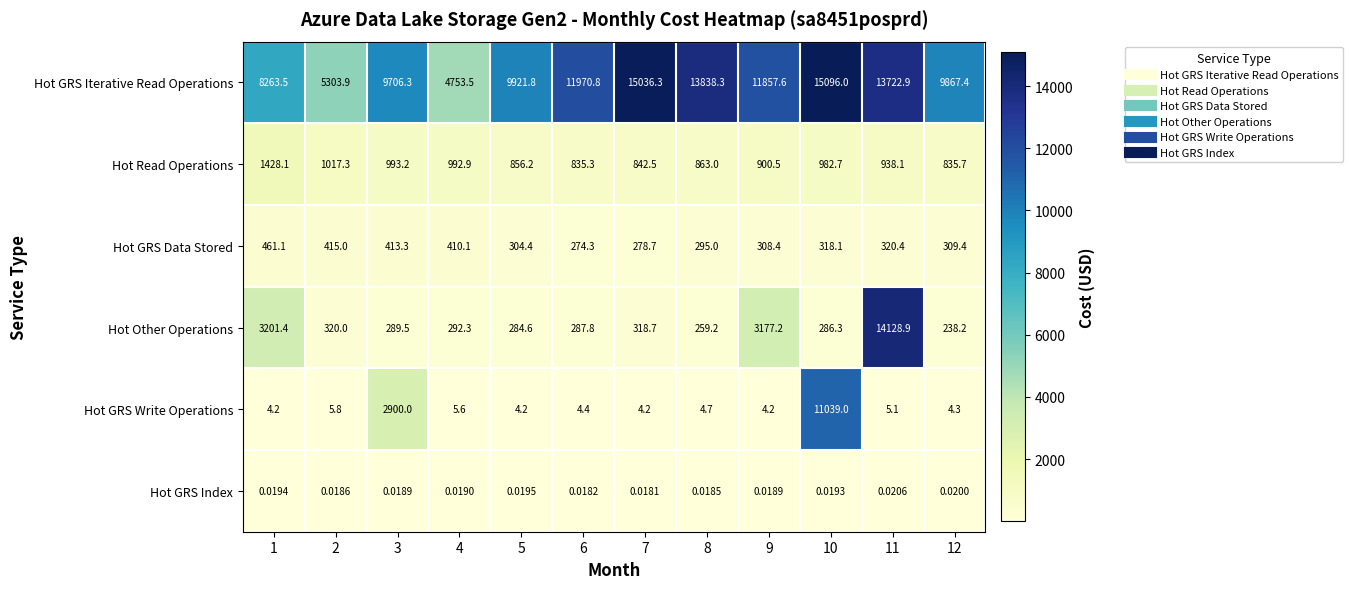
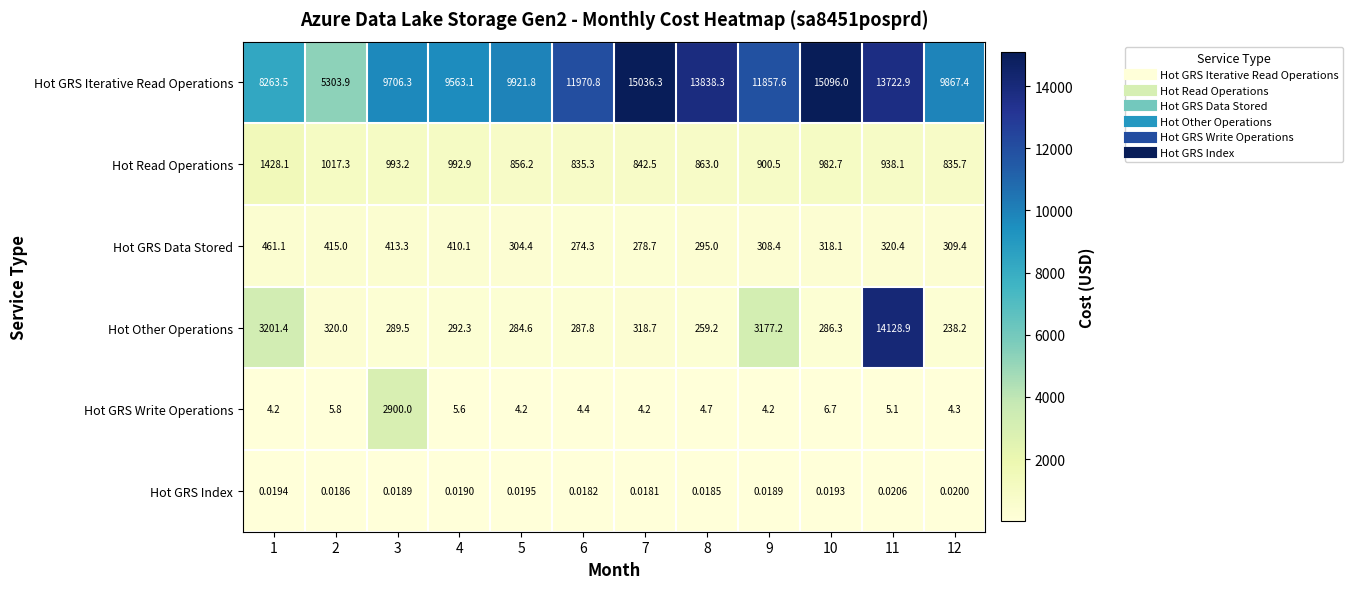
Hot GRS Iterative Read Operations, 4: 4753.5 -> 9563.1
Hot GRS Write Operations, 10: 11039.0 -> 6.7
